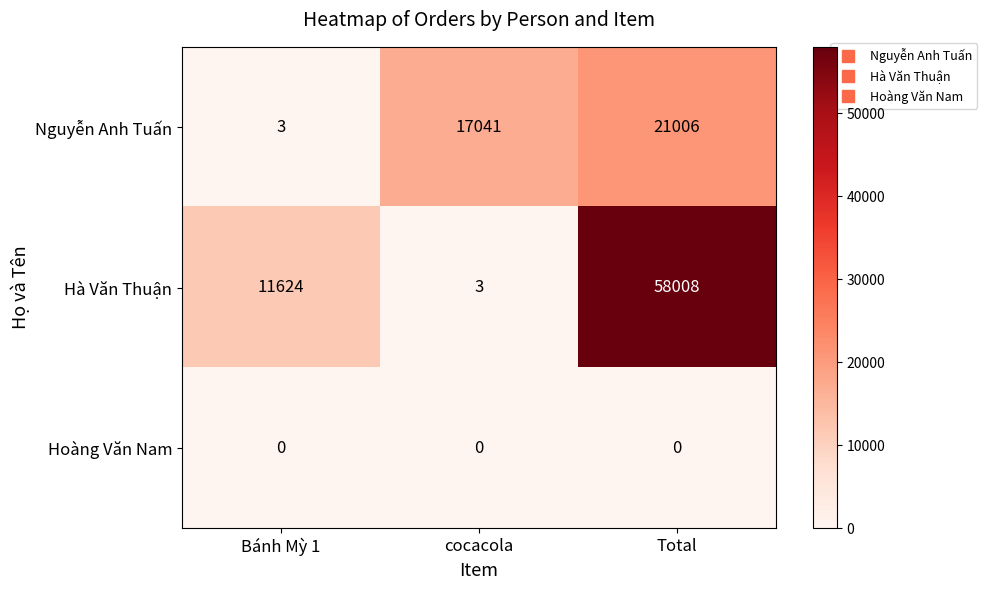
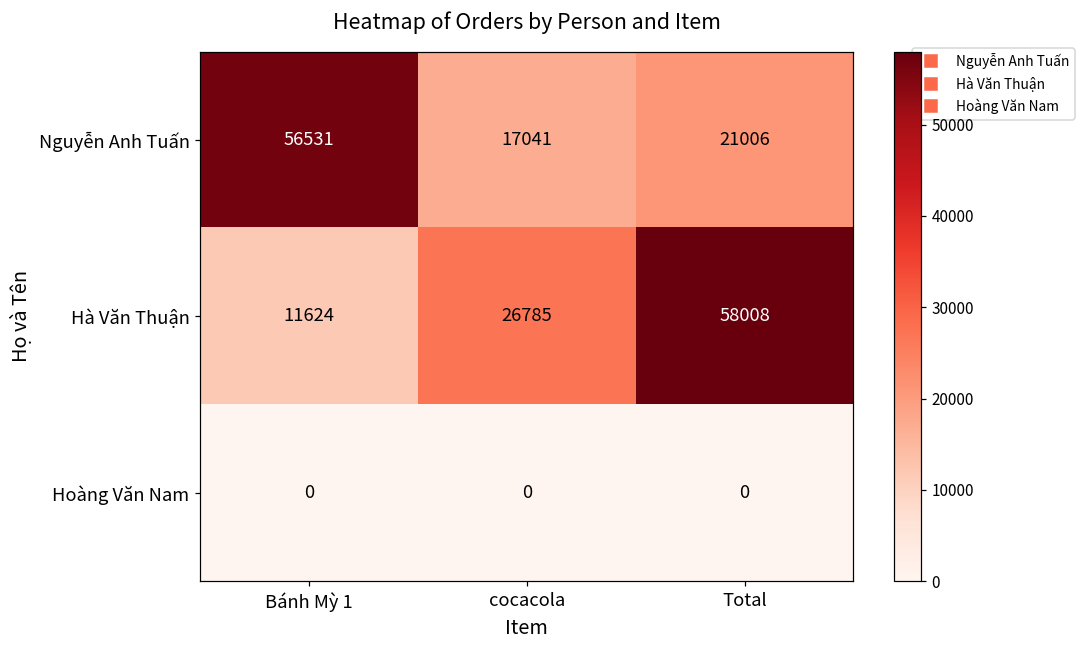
Nguyễn Anh Tuấn, Bánh Mỳ 1: 3 -> 56531
Hà Văn Thuận, cocacola: 3 -> 26785
